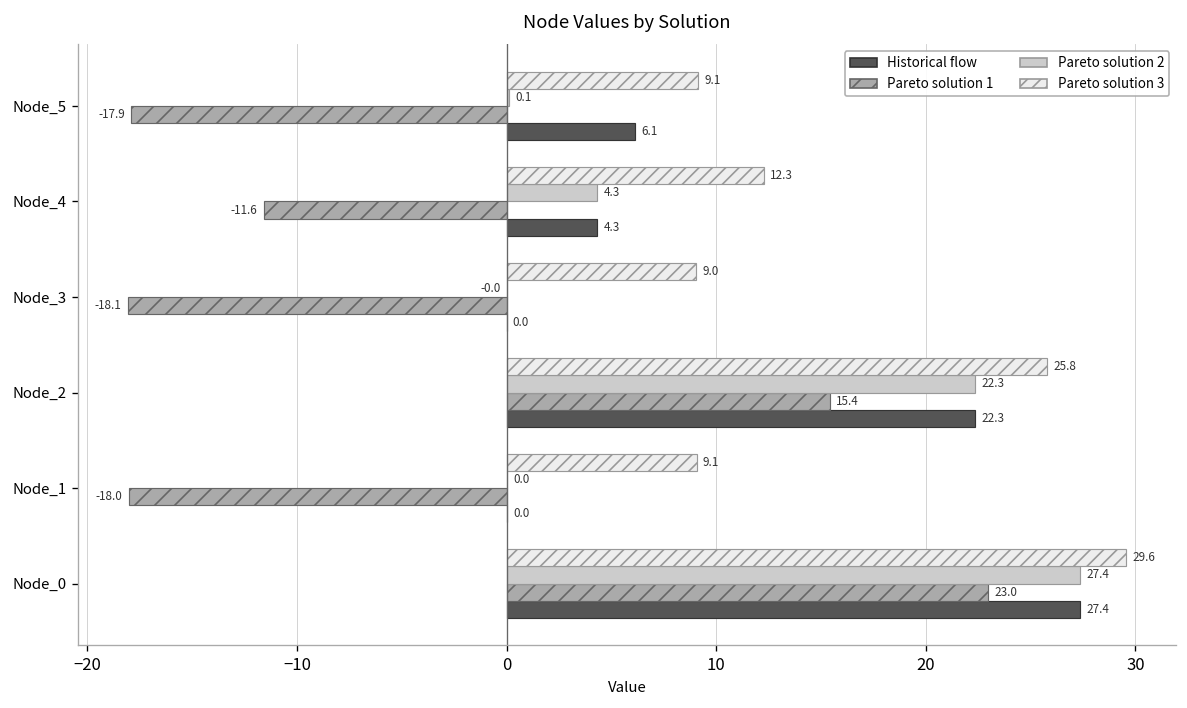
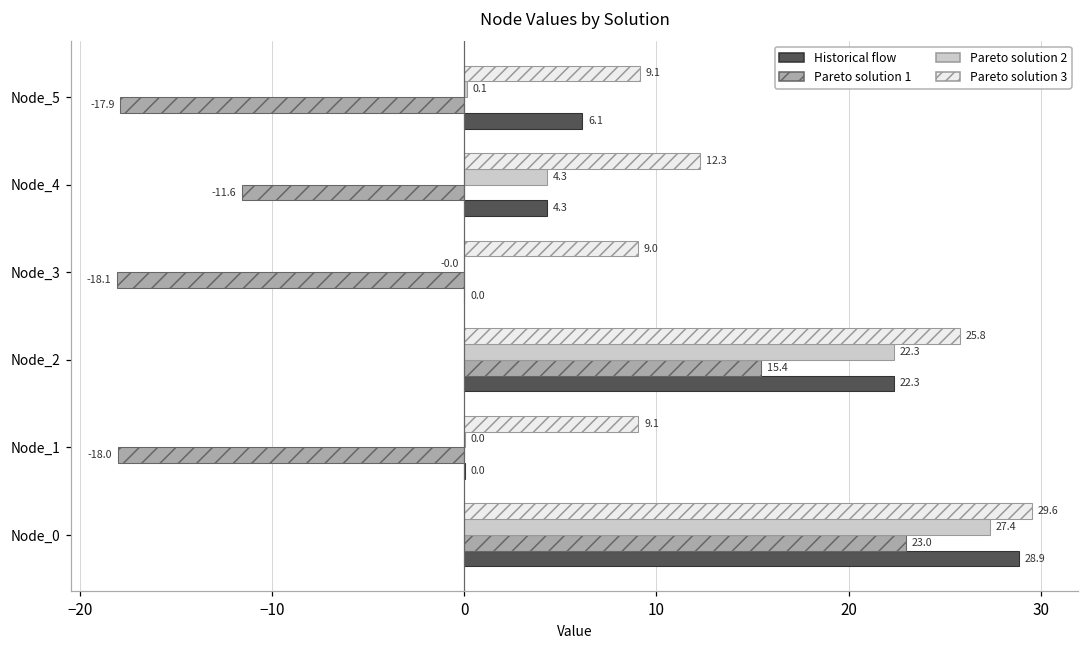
Historical flow, Node_0: 27.4 -> 28.9
